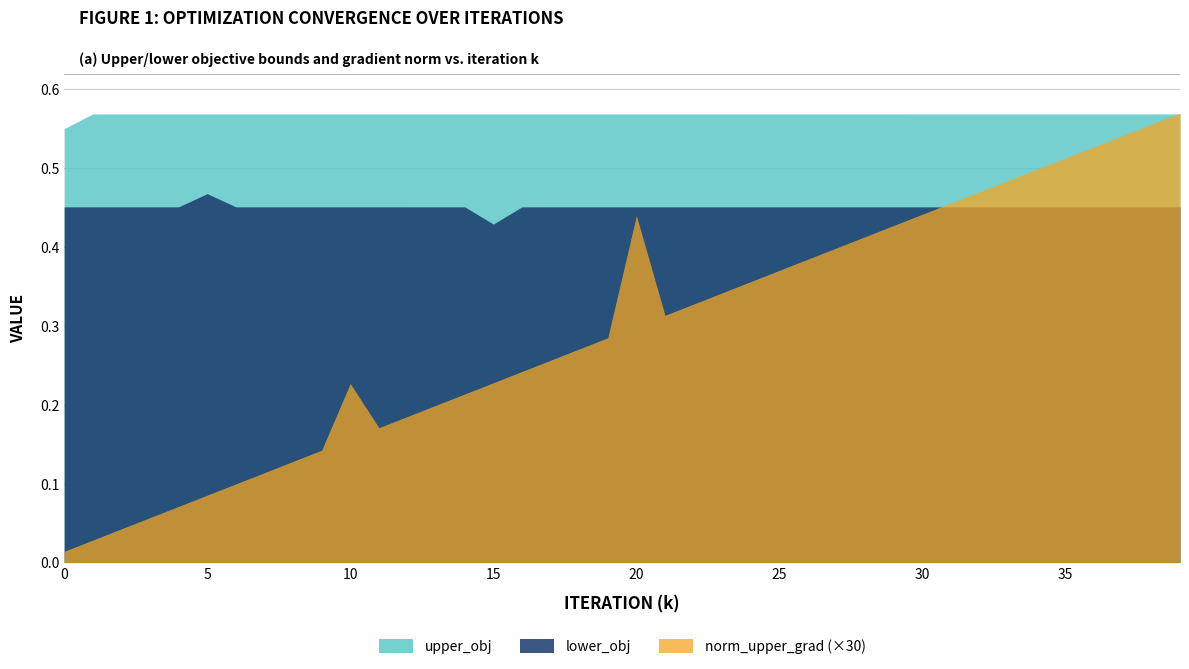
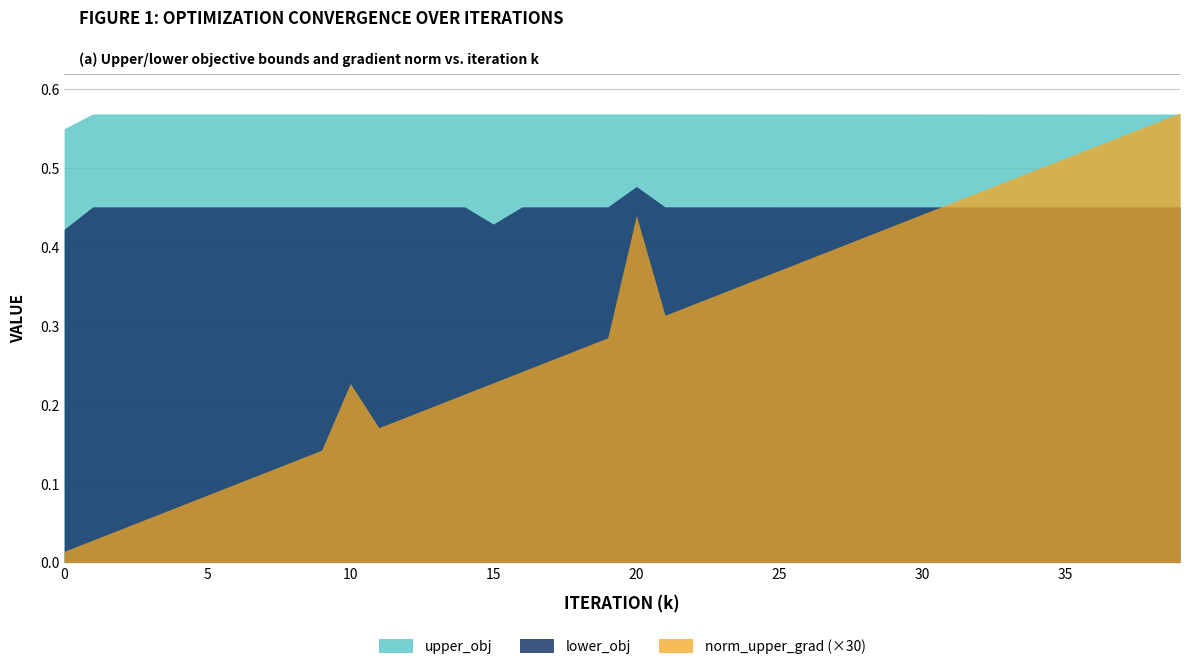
lower_obj, 0: 0.45 -> 0.42
lower_obj, 5: 0.47 -> 0.45
lower_obj, 20: 0.45 -> 0.48
